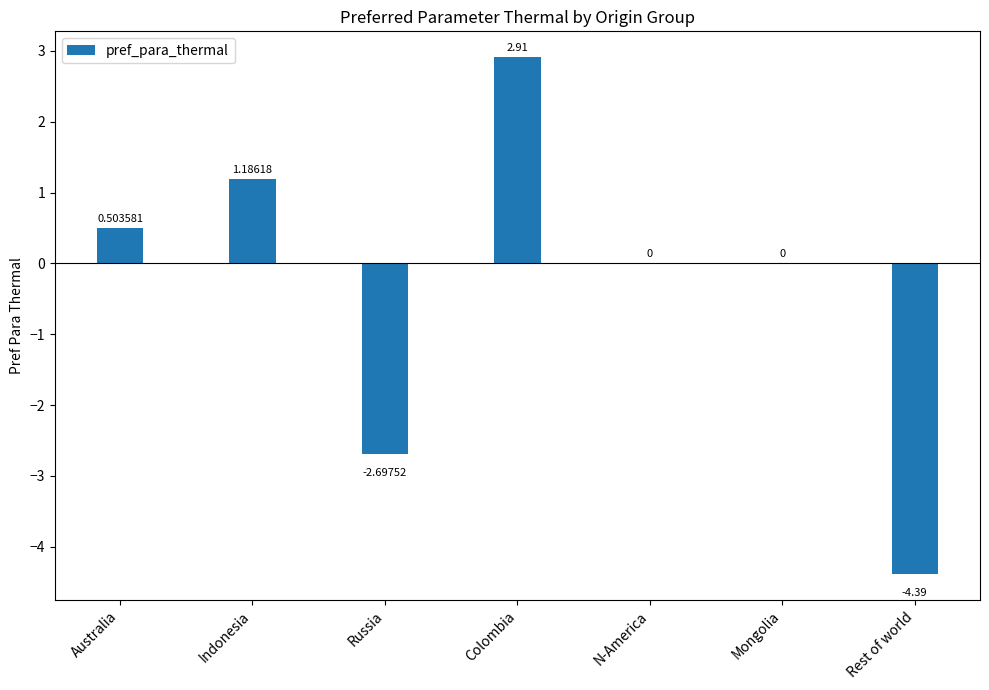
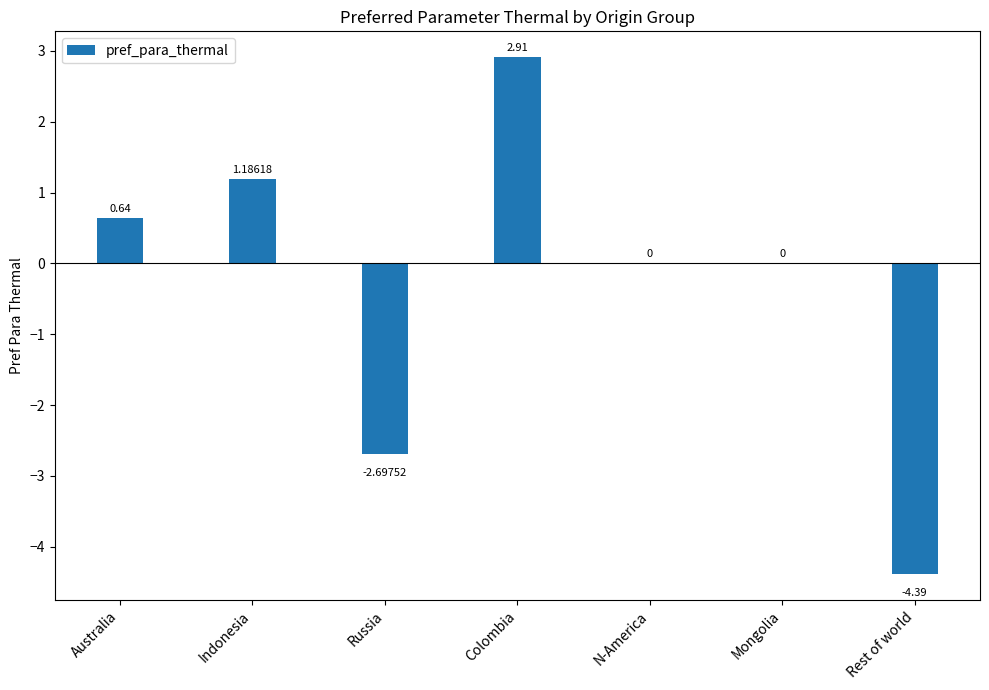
Australia: 0.503581 -> 0.64
